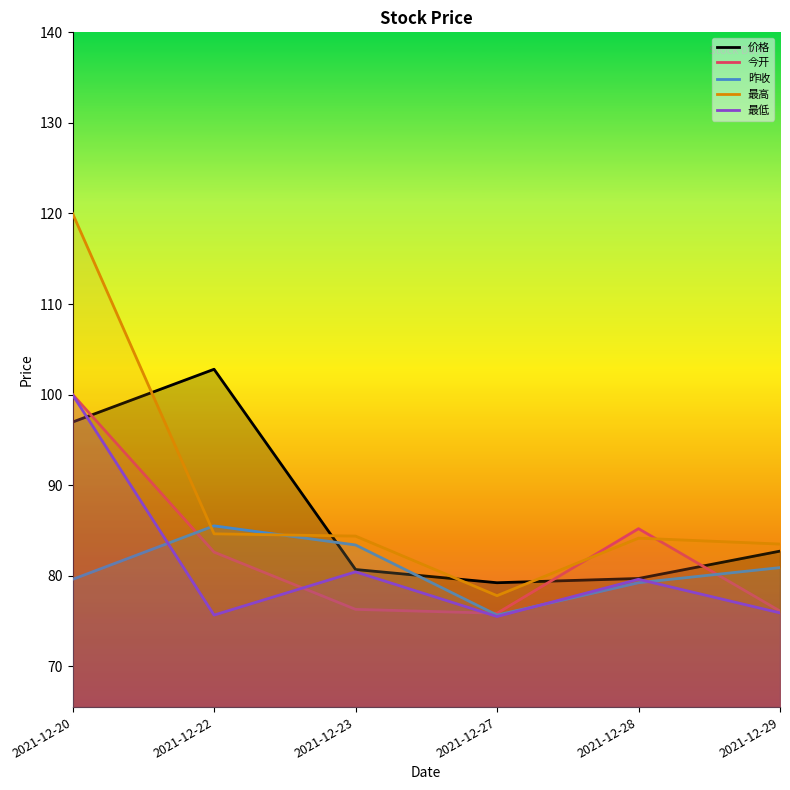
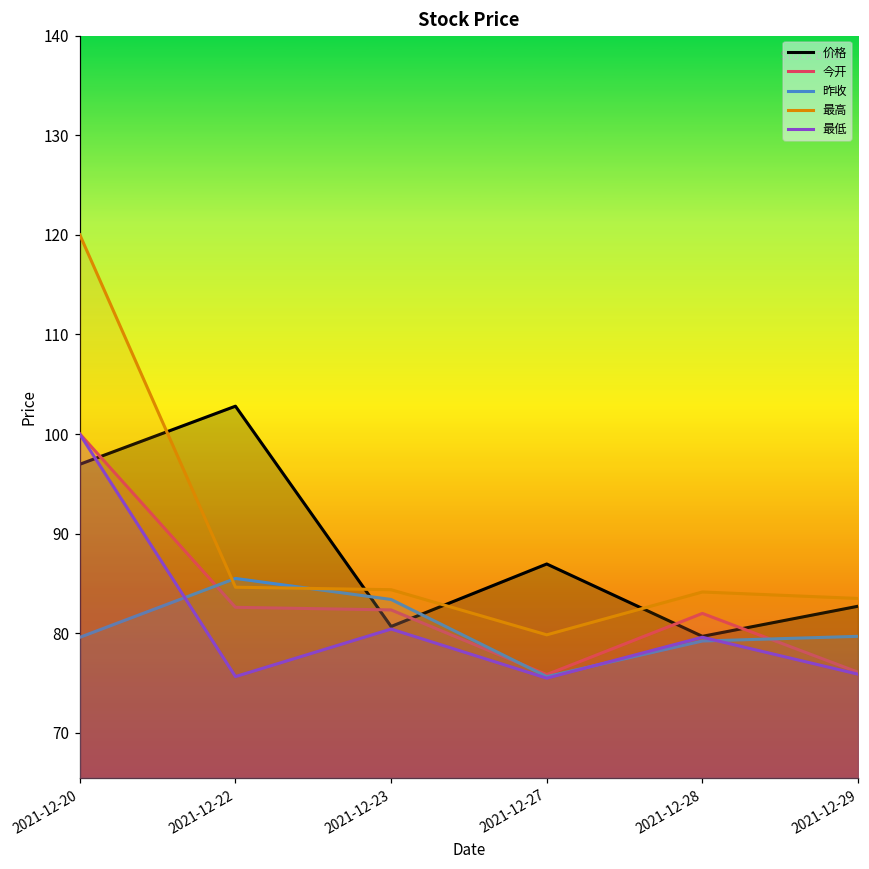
今开, 2021-12-23: 76 -> 82
价格, 2021-12-27: 79 -> 87
最高, 2021-12-27: 78 -> 80
今开, 2021-12-28: 85 -> 82
昨收, 2021-12-29: 81 -> 80
